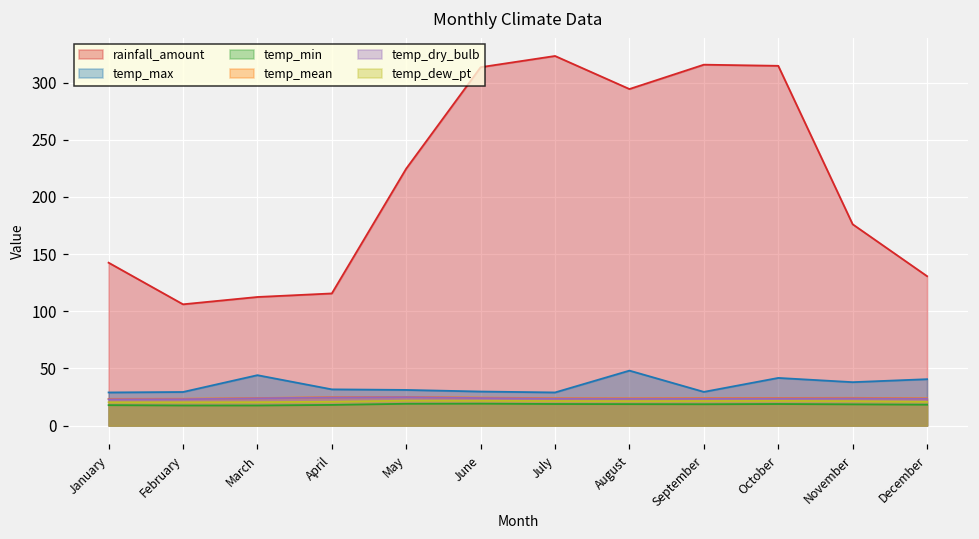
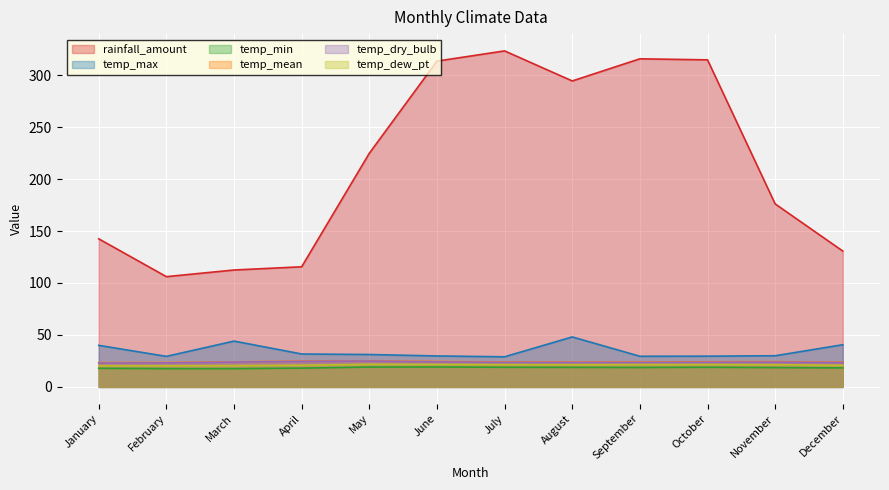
temp_max, January: 29 -> 40
temp_max, October: 42 -> 30
temp_max, November: 38 -> 30
